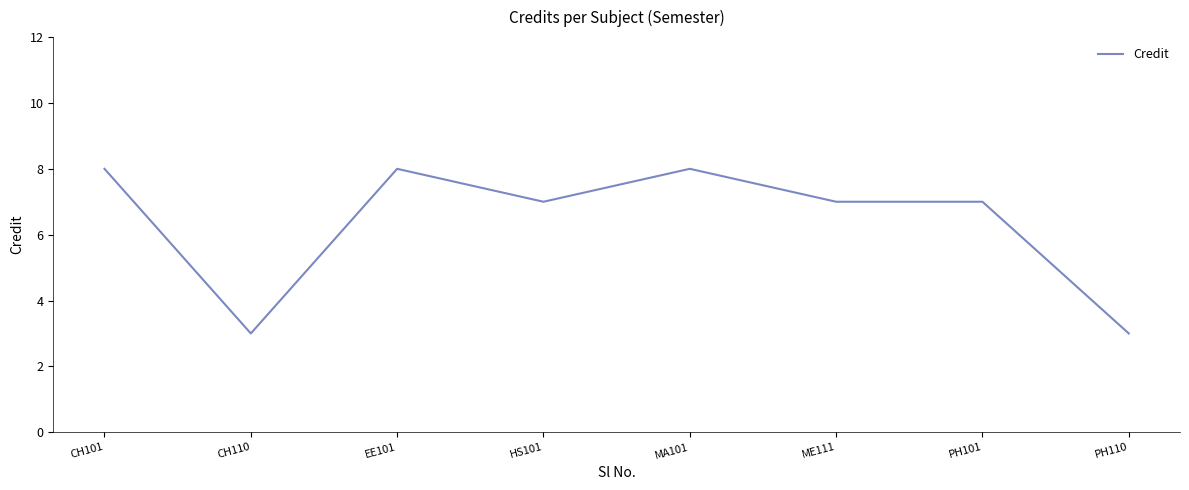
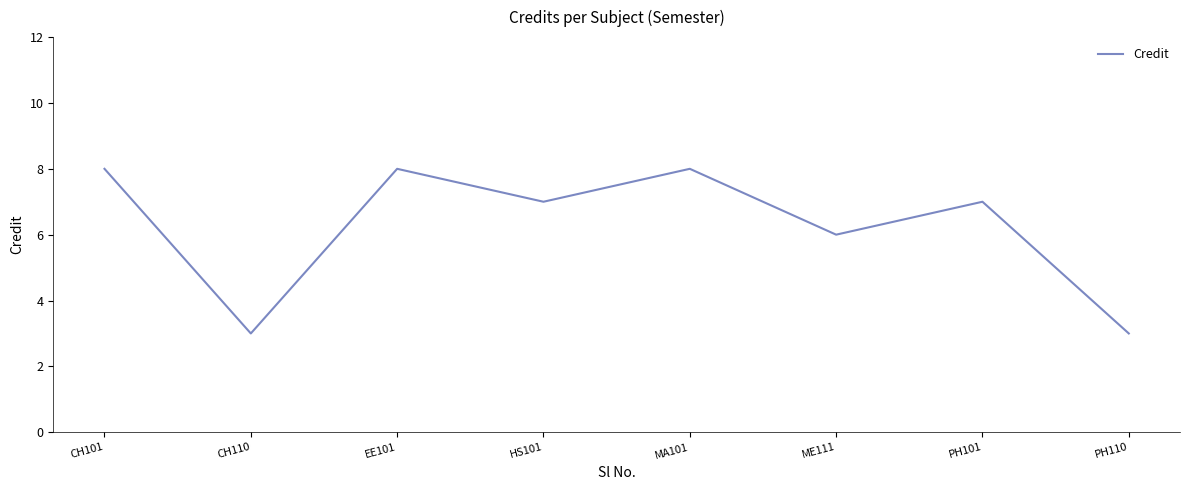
ME111: 7 -> 6
